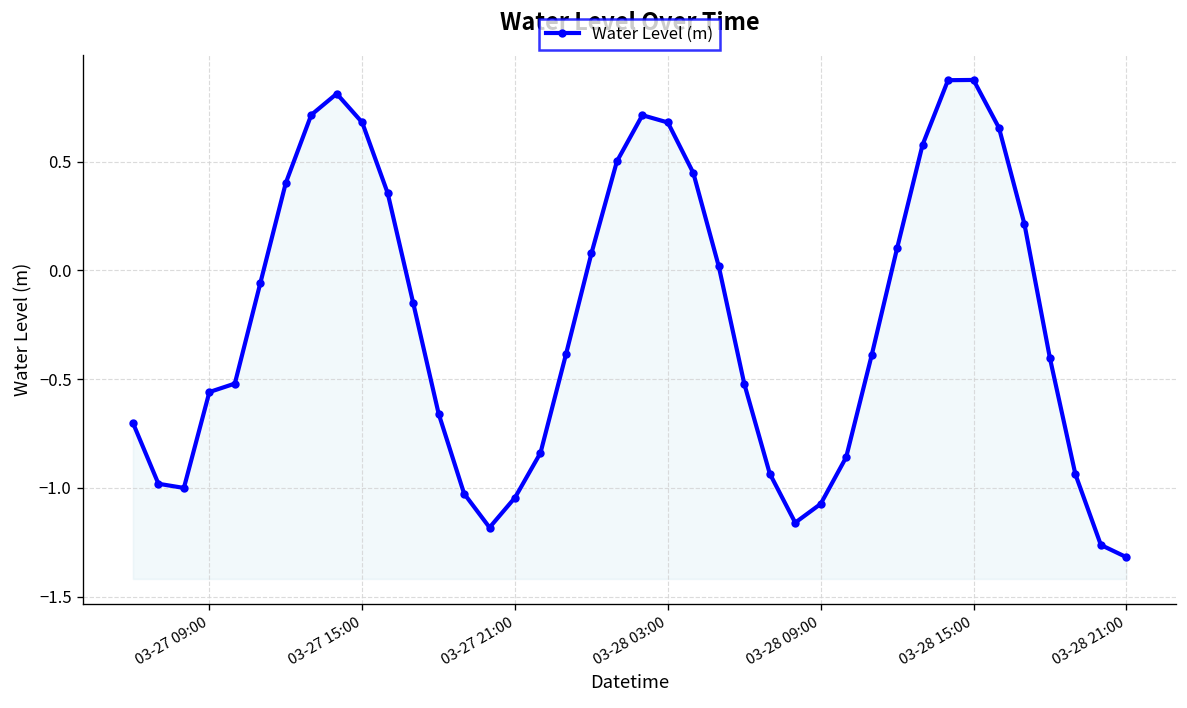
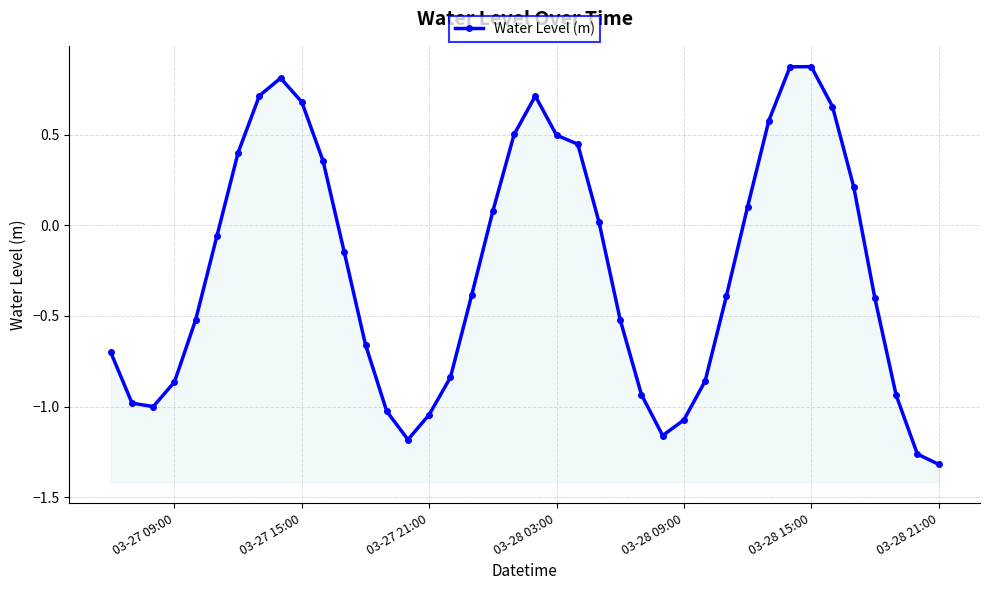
03-27 09:00: -0.56 -> -0.86
03-28 03:00: 0.68 -> 0.50
